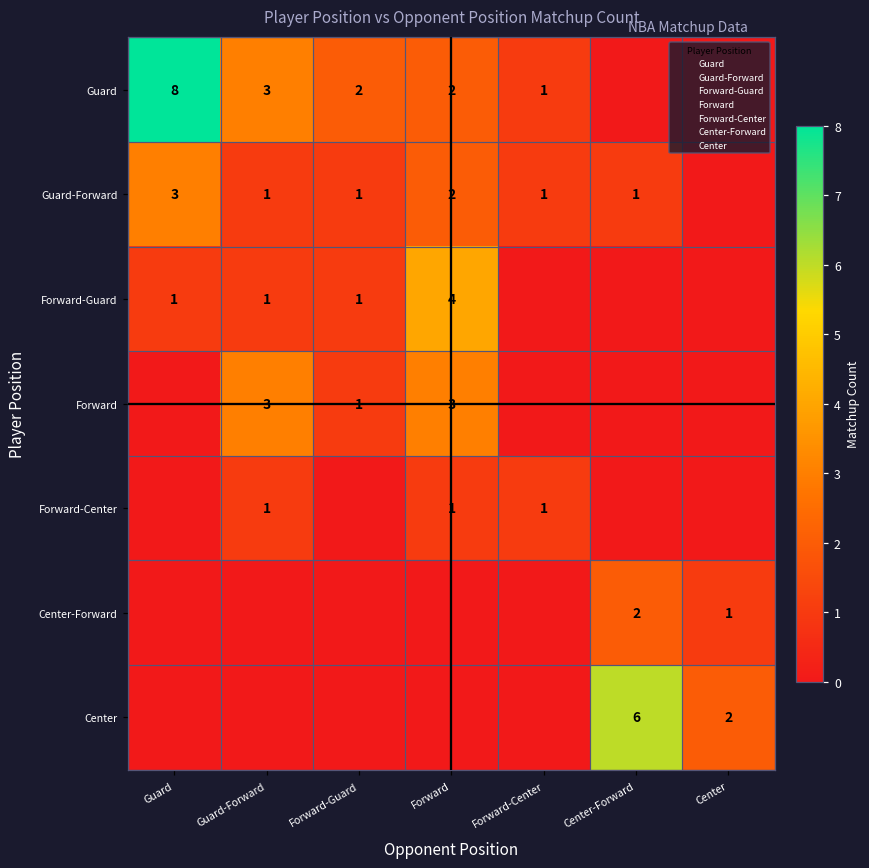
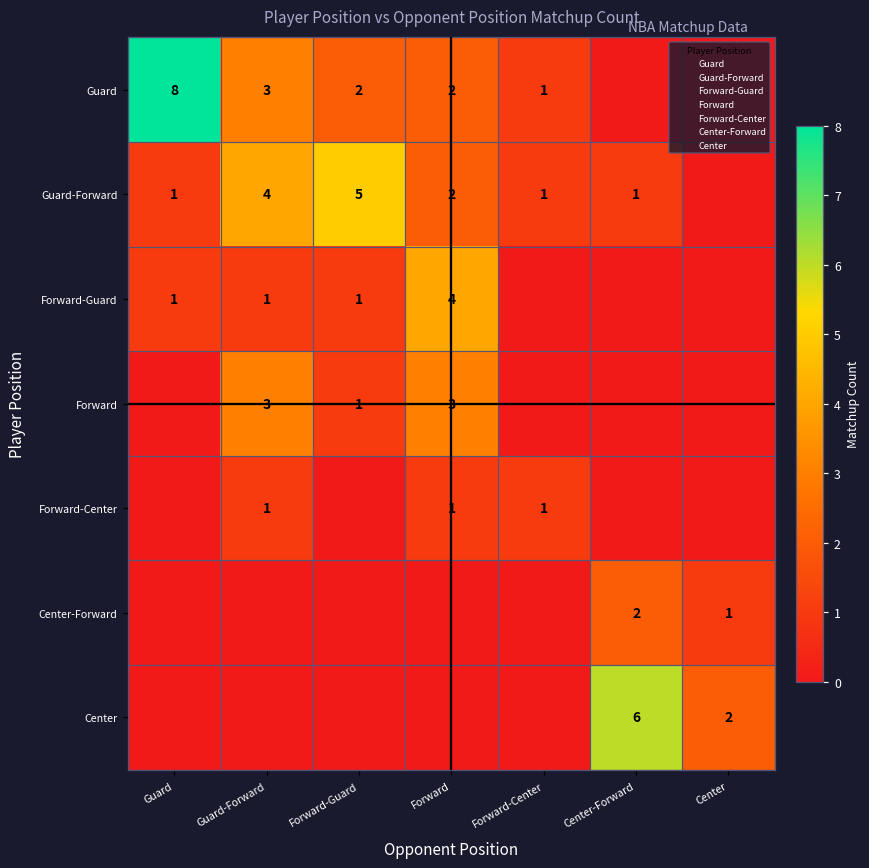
Guard-Forward, Guard: 3 -> 1
Guard-Forward, Guard-Forward: 1 -> 4
Guard-Forward, Forward-Guard: 1 -> 5
